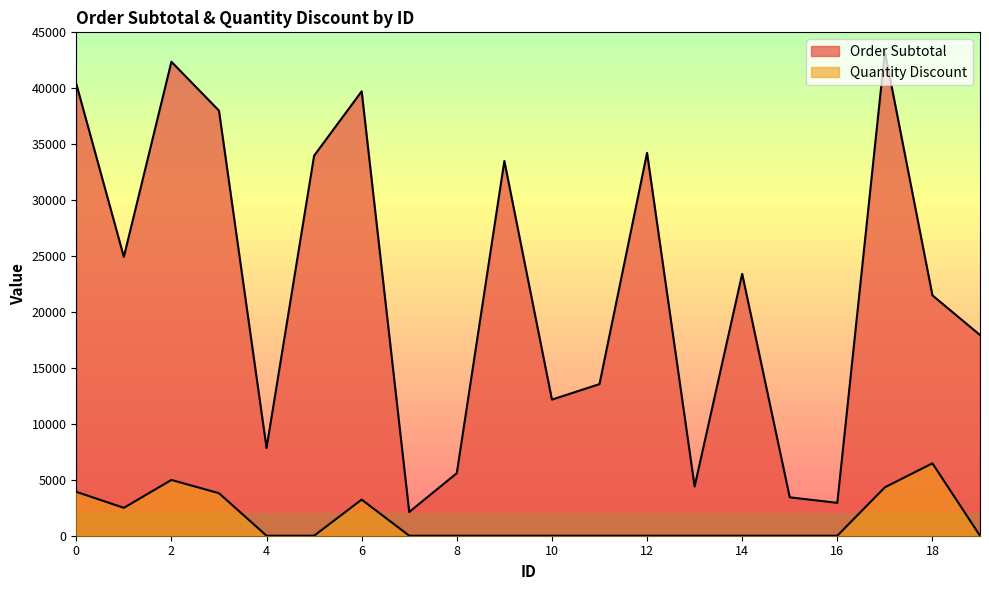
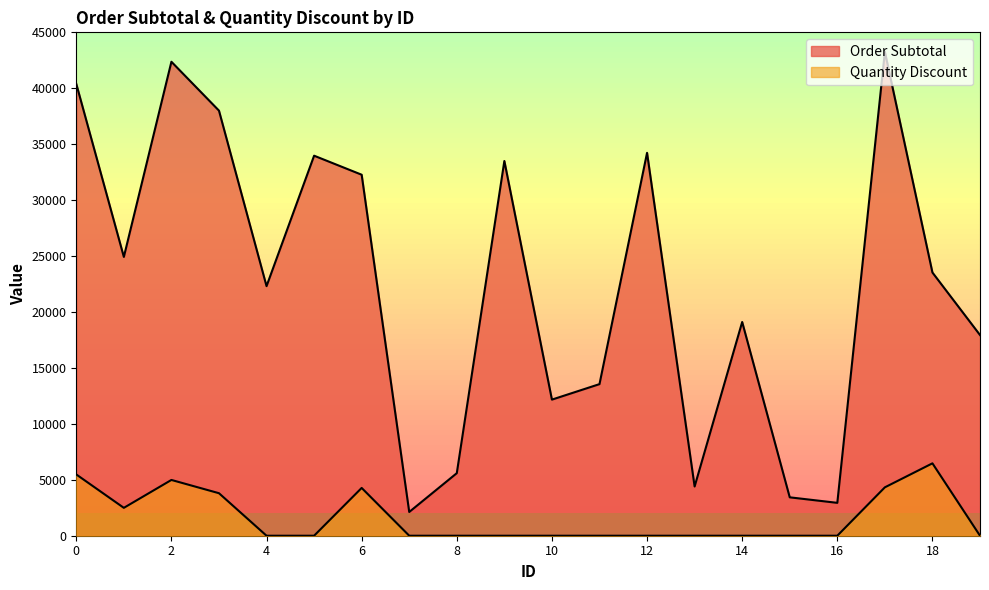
Quantity Discount, 0: 3900 -> 5500
Order Subtotal, 4: 7800 -> 22300
Order Subtotal, 6: 39700 -> 32300
Quantity Discount, 6: 3200 -> 4300
Order Subtotal, 14: 23400 -> 19100
Order Subtotal, 18: 21500 -> 23500
